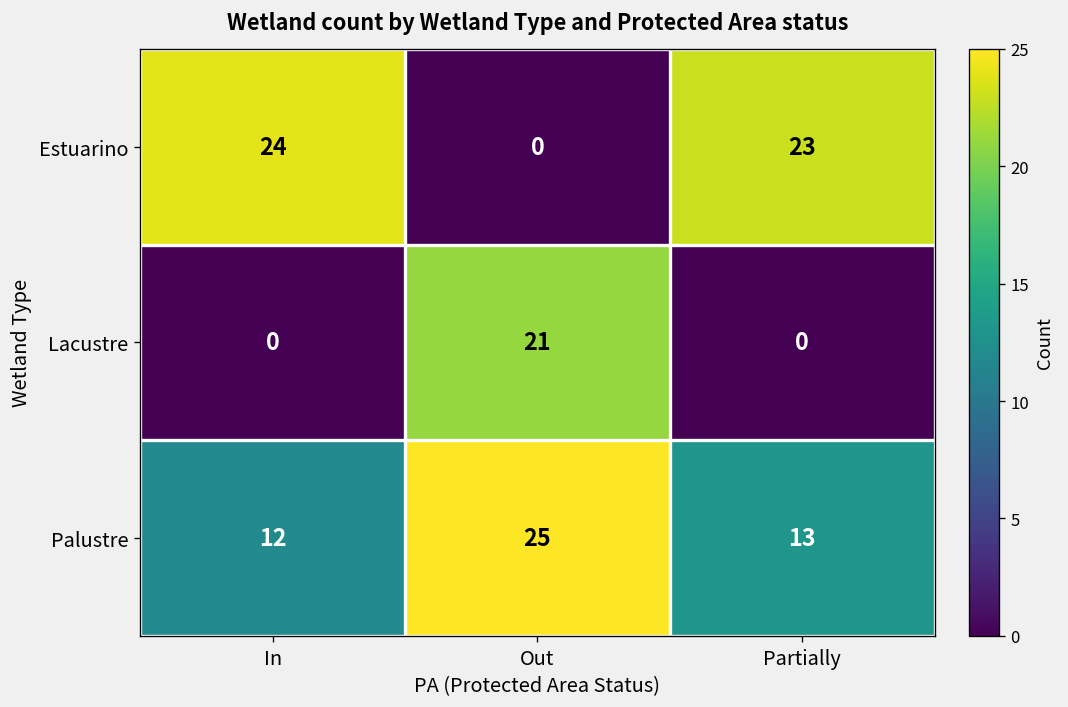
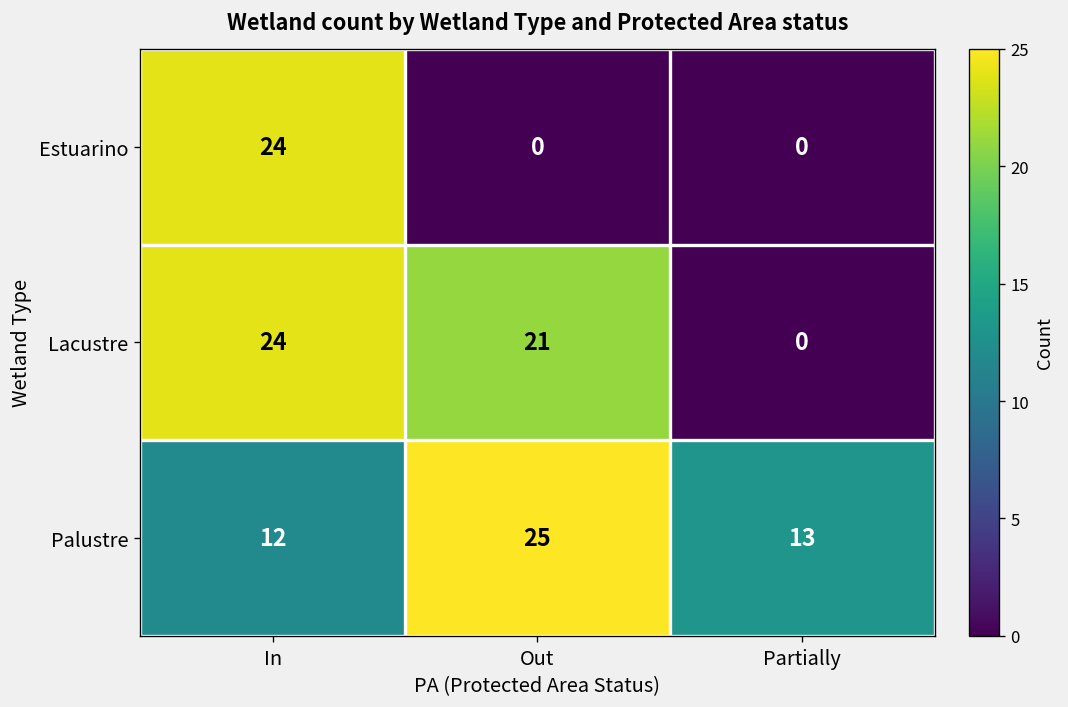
Estuarino, Partially: 23 -> 0
Lacustre, In: 0 -> 24
